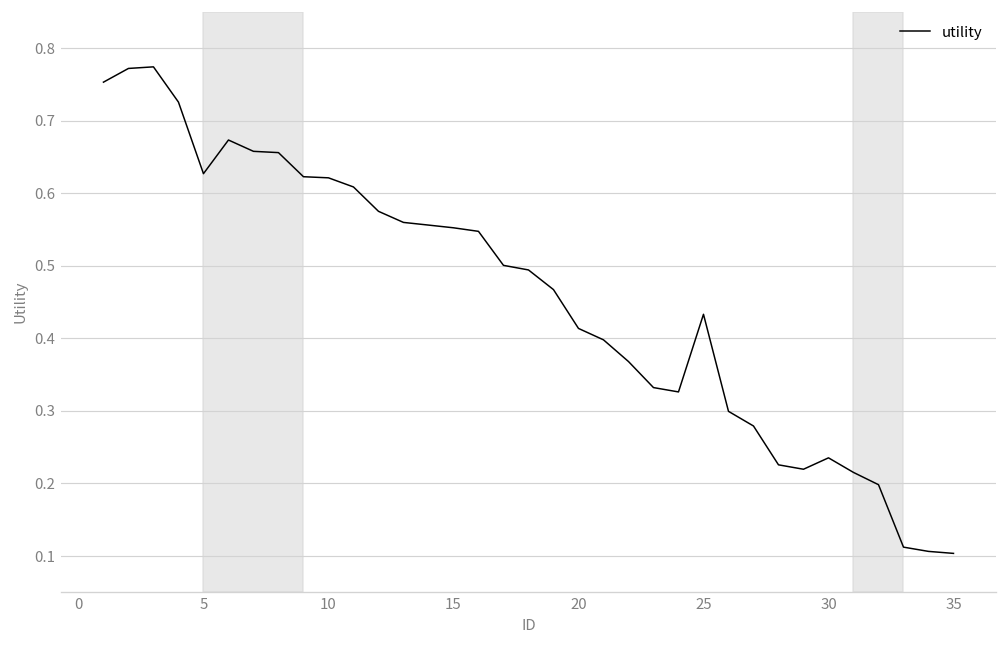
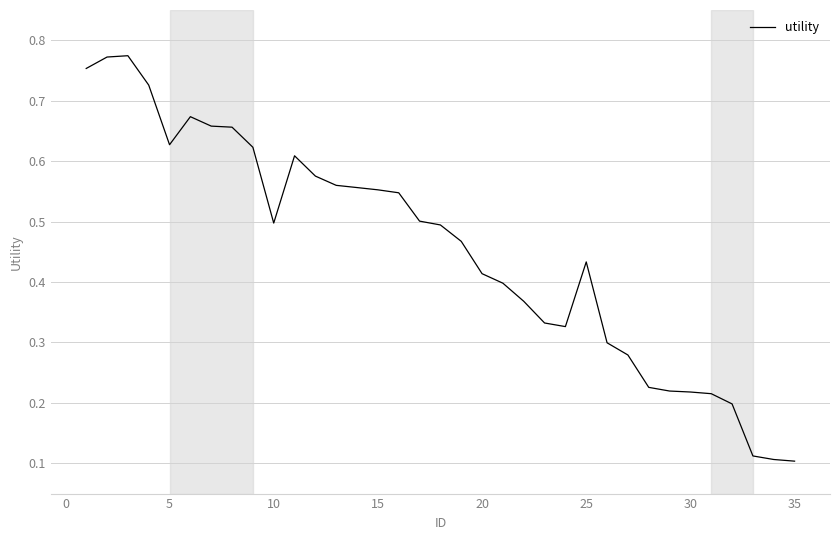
10: 0.62 -> 0.50
30: 0.24 -> 0.22
